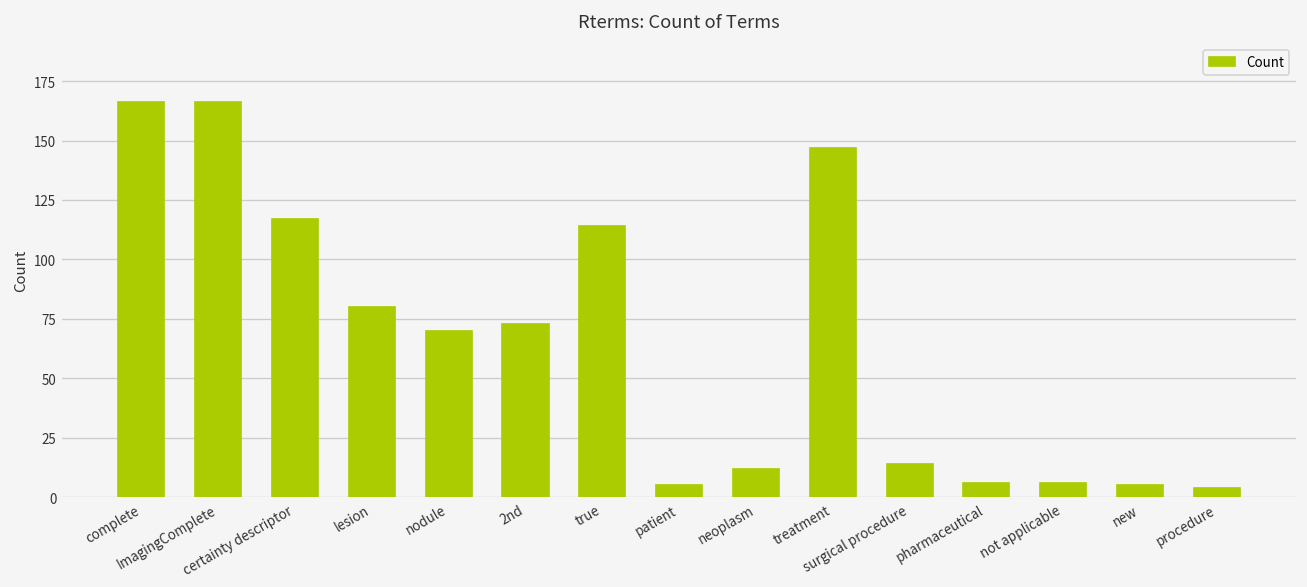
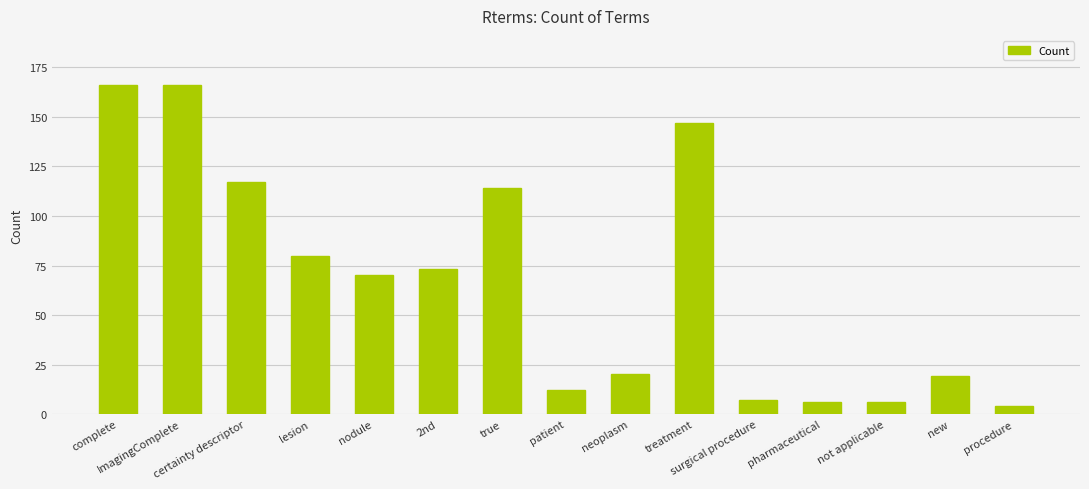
patient: 5 -> 12
neoplasm: 12 -> 20
surgical procedure: 14 -> 7
new: 5 -> 19
